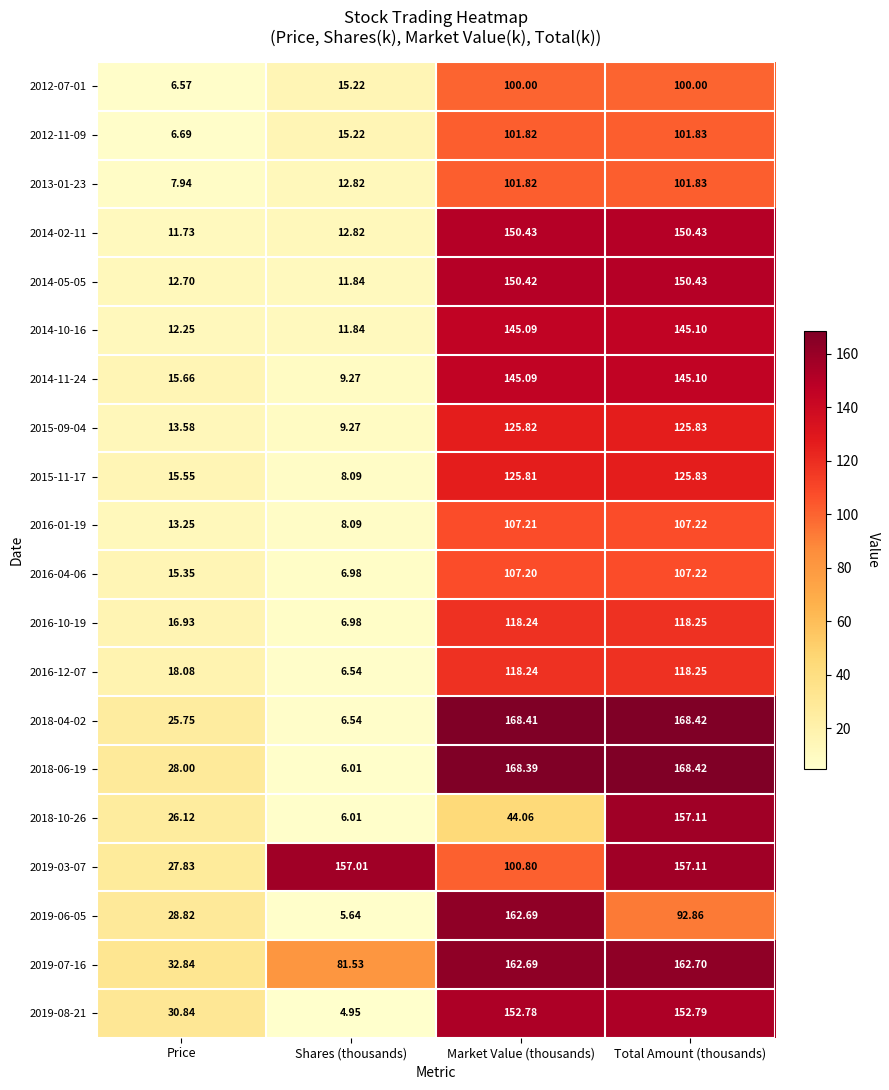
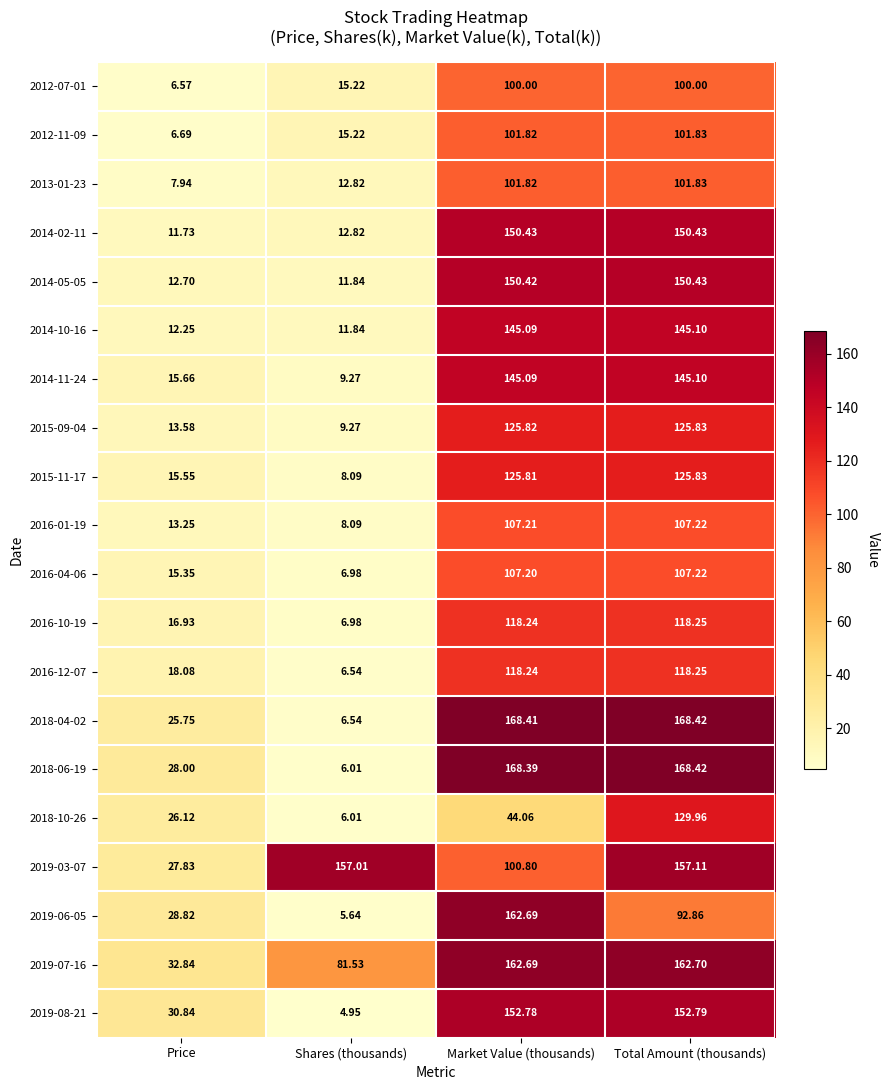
2018-10-26, Total Amount (thousands): 157.11 -> 129.96
